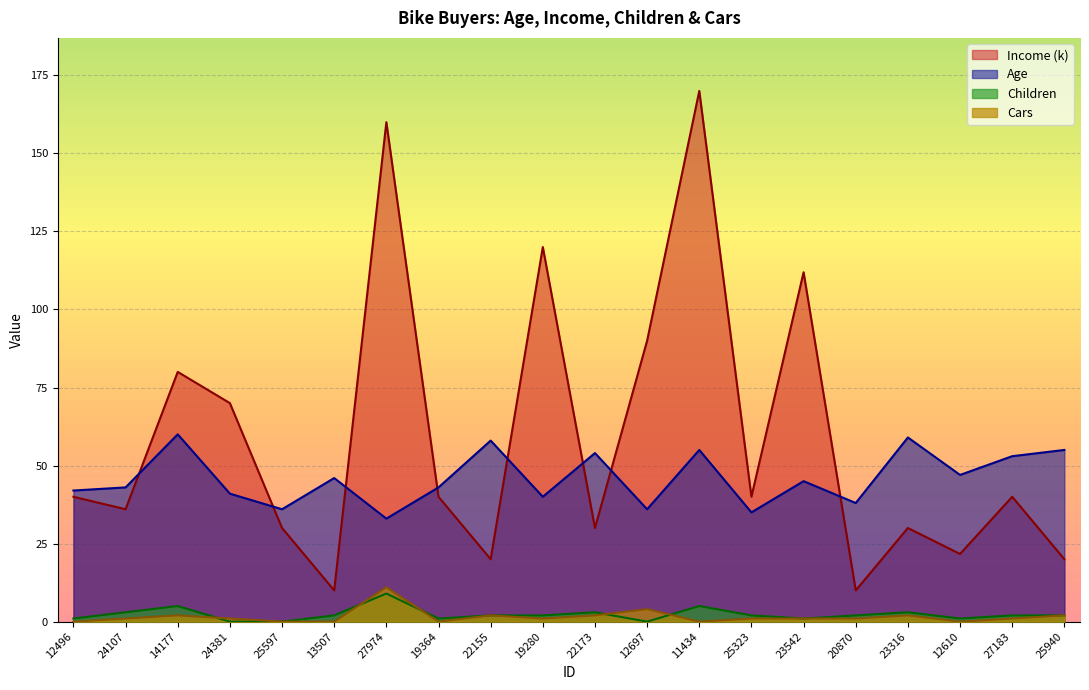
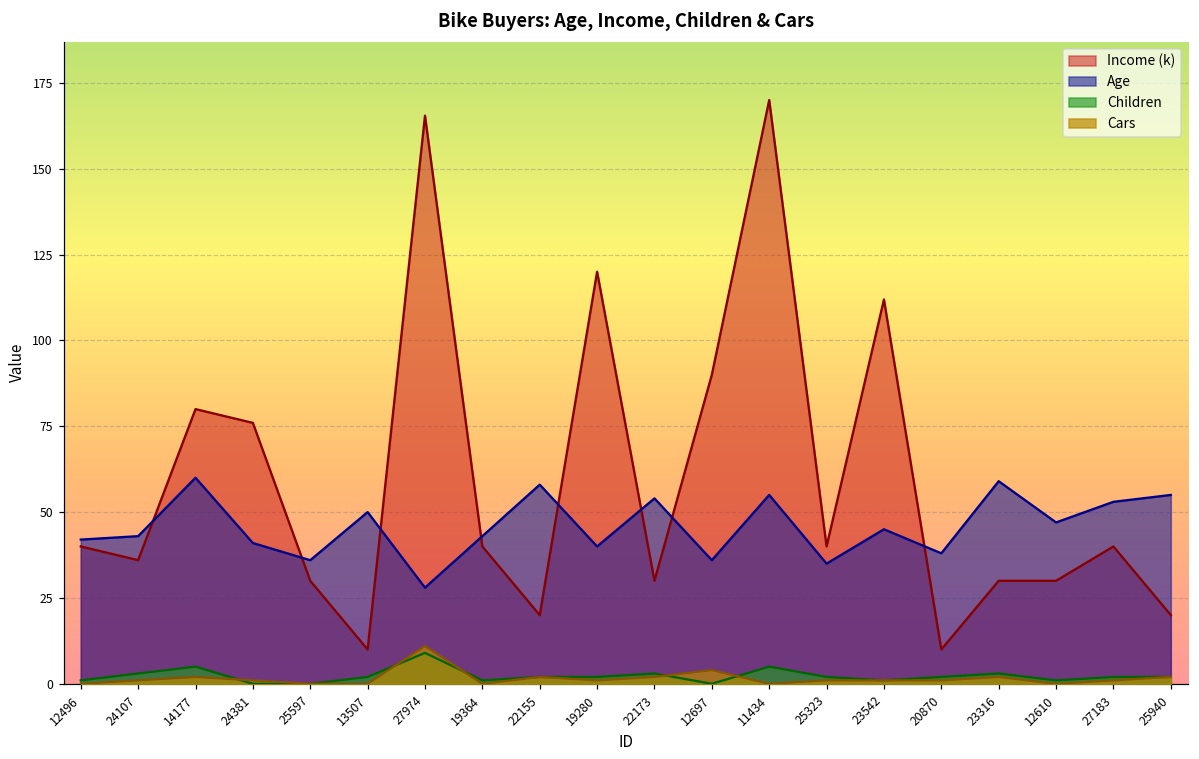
Income (k), 24381: 70 -> 76
Age, 13507: 46 -> 50
Income (k), 27974: 160 -> 165
Age, 27974: 33 -> 28
Income (k), 12610: 22 -> 30
